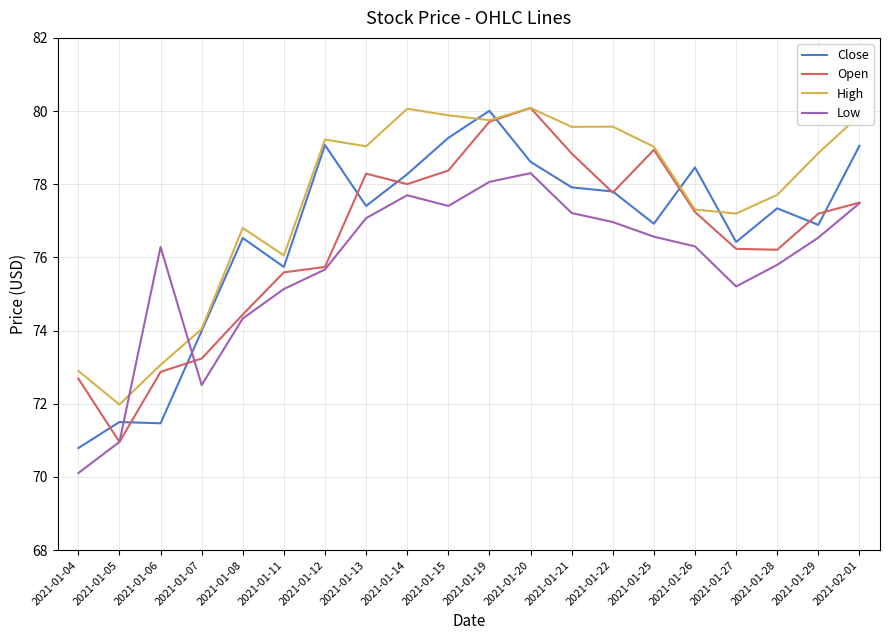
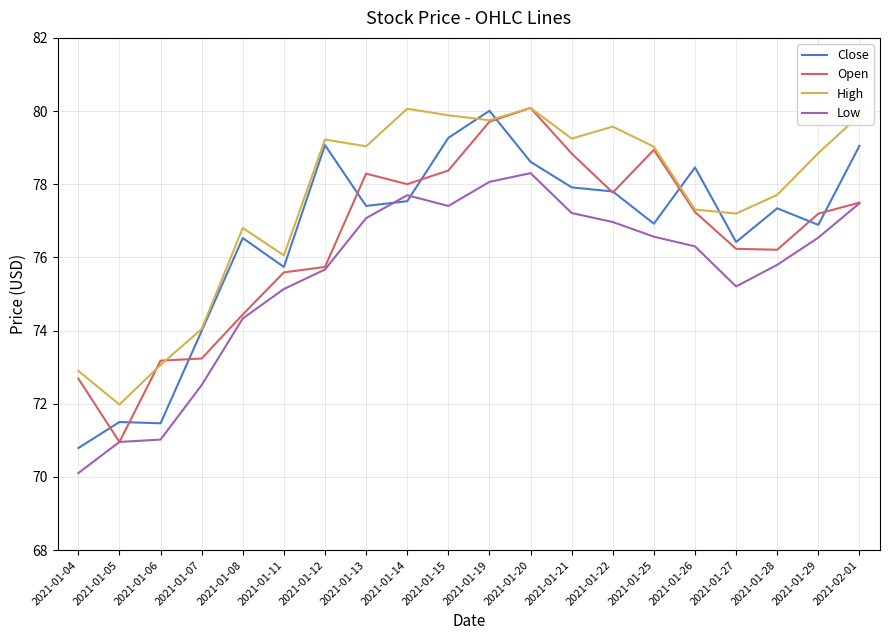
Open, 2021-01-06: 72.9 -> 73.2
Low, 2021-01-06: 76.3 -> 71.0
Close, 2021-01-14: 78.3 -> 77.5
High, 2021-01-21: 79.6 -> 79.2
